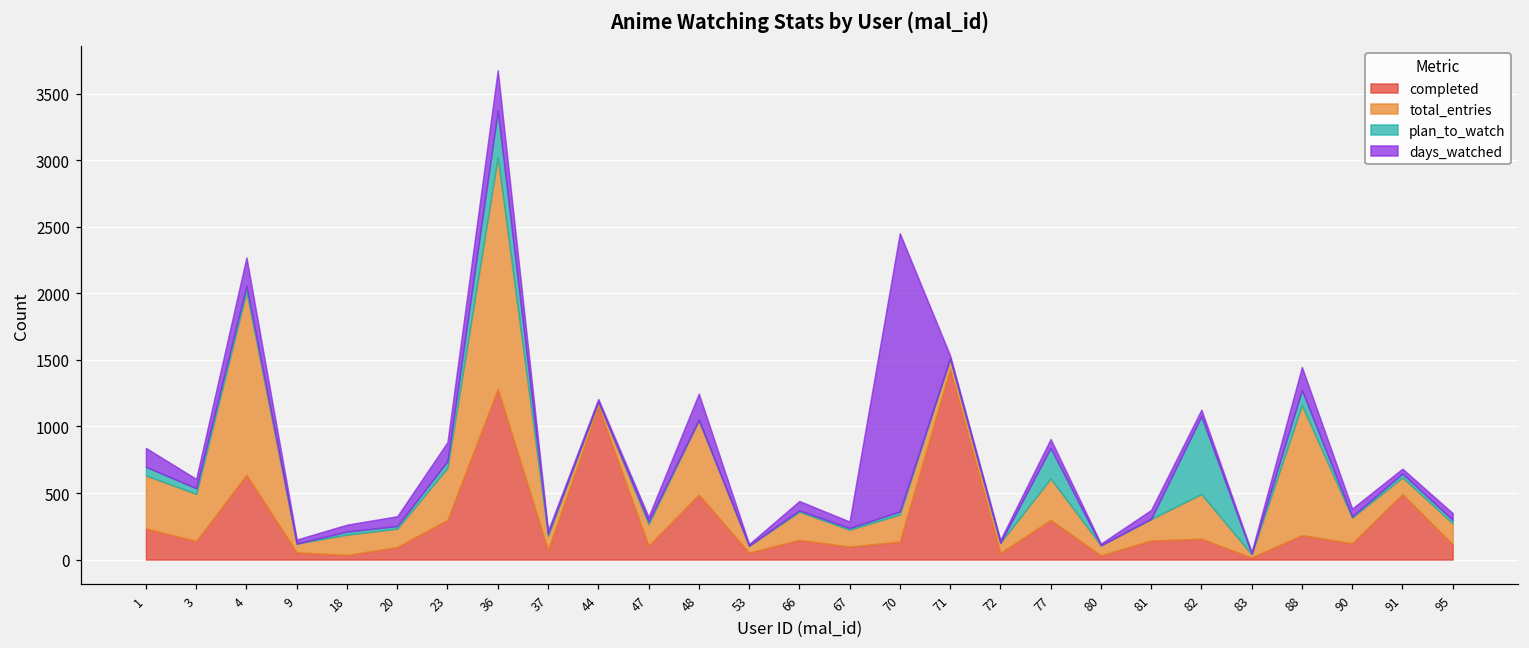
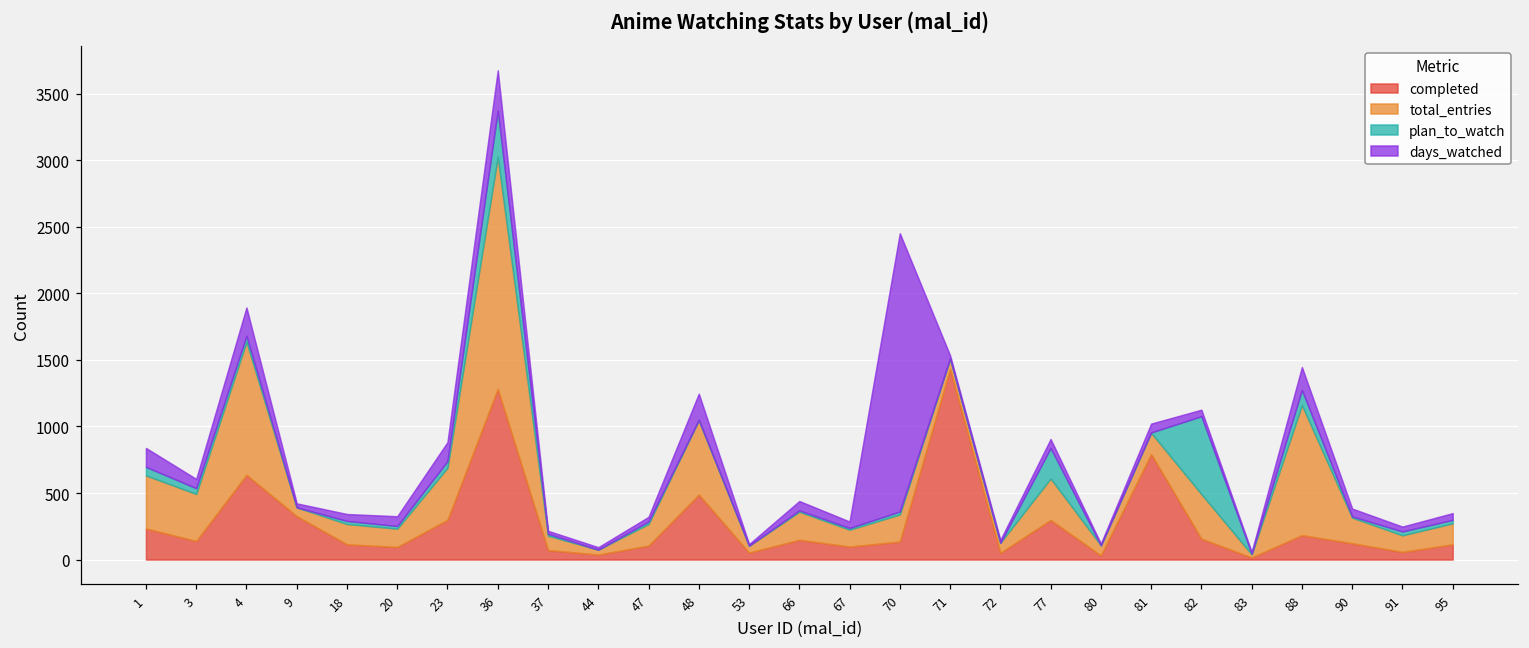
total_entries, 4: 1380 -> 1000
completed, 9: 50 -> 330
completed, 18: 30 -> 110
completed, 44: 1150 -> 40
completed, 81: 140 -> 790
completed, 91: 490 -> 60
